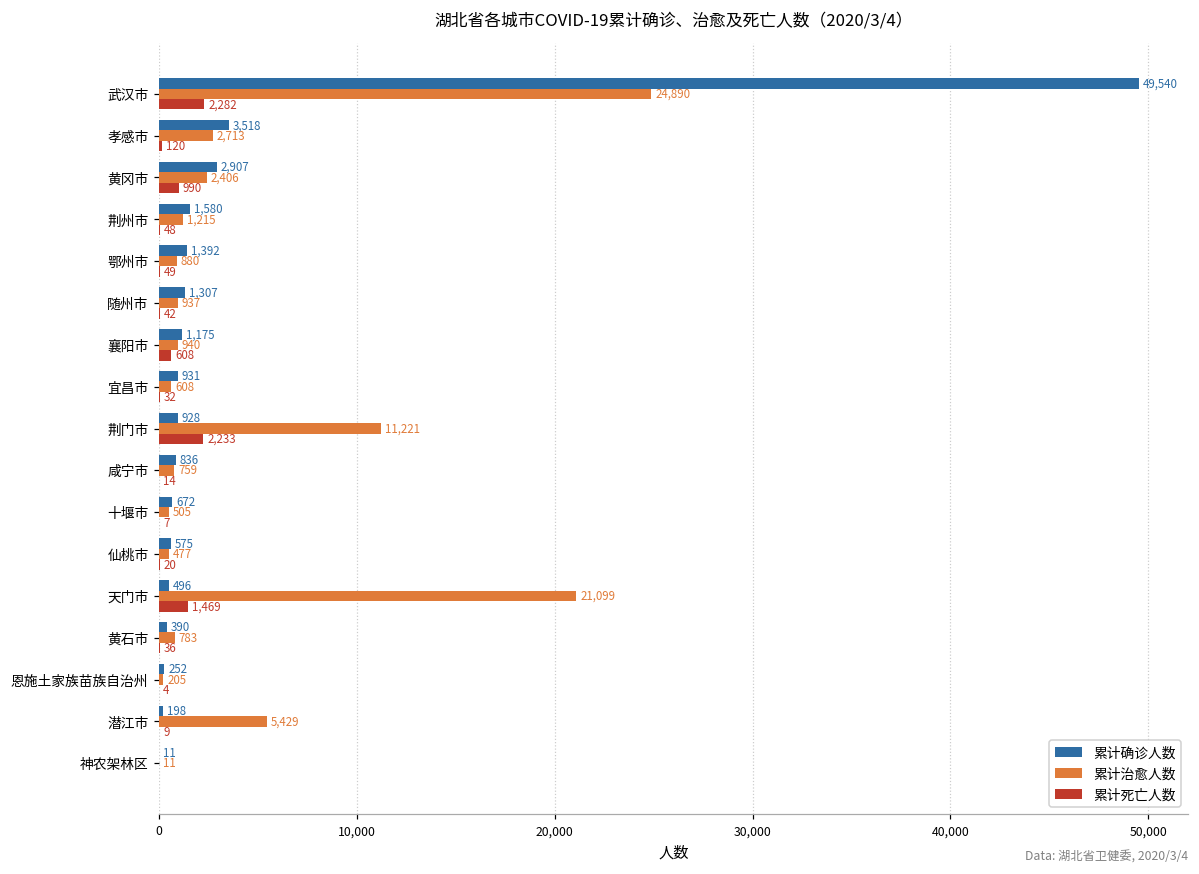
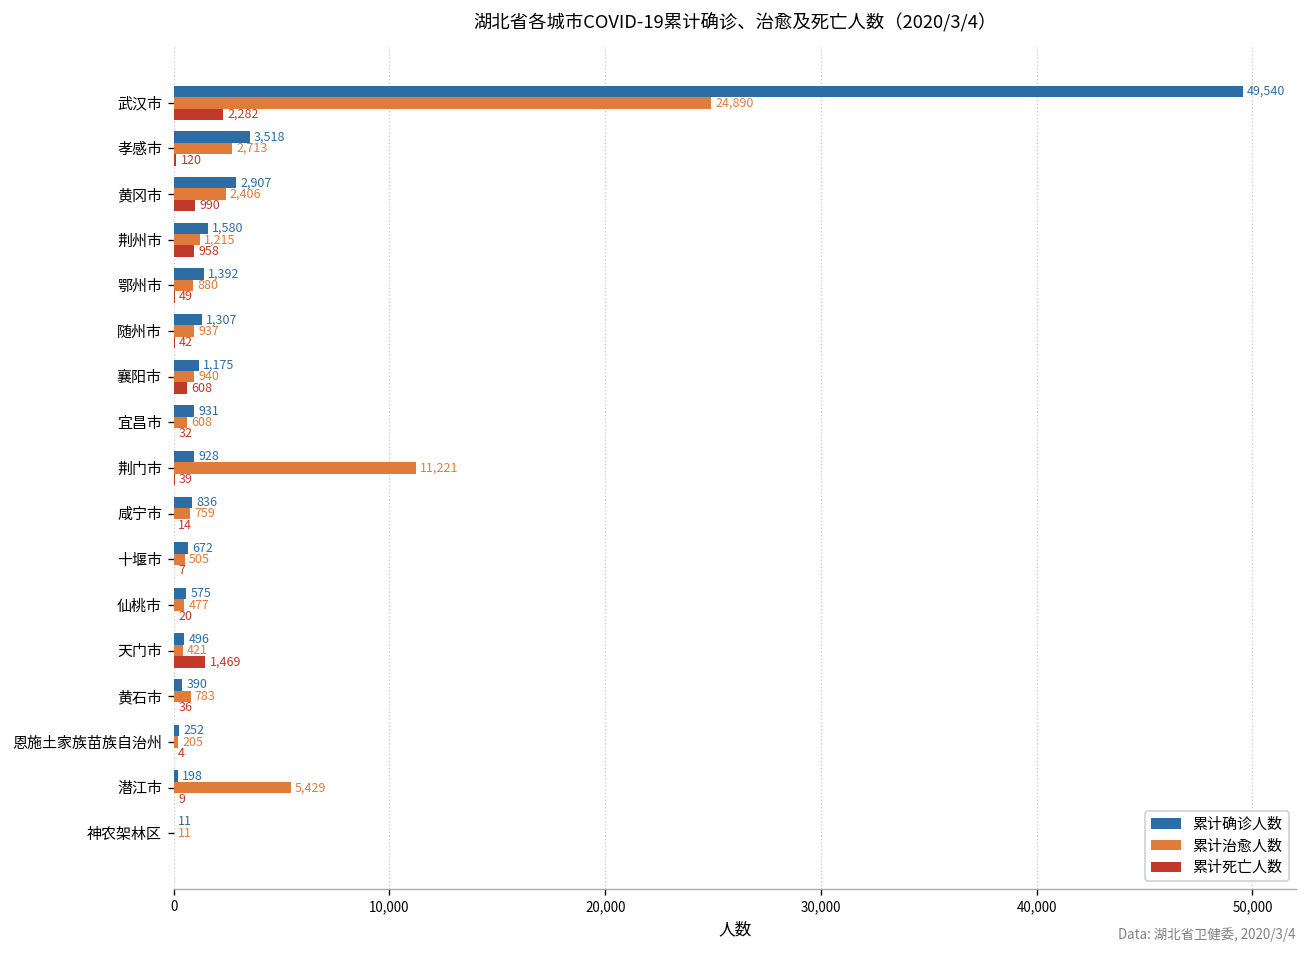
累计死亡人数, 荆州市: 48 -> 958
累计死亡人数, 荆门市: 2,233 -> 39
累计治愈人数, 天门市: 21,099 -> 421
